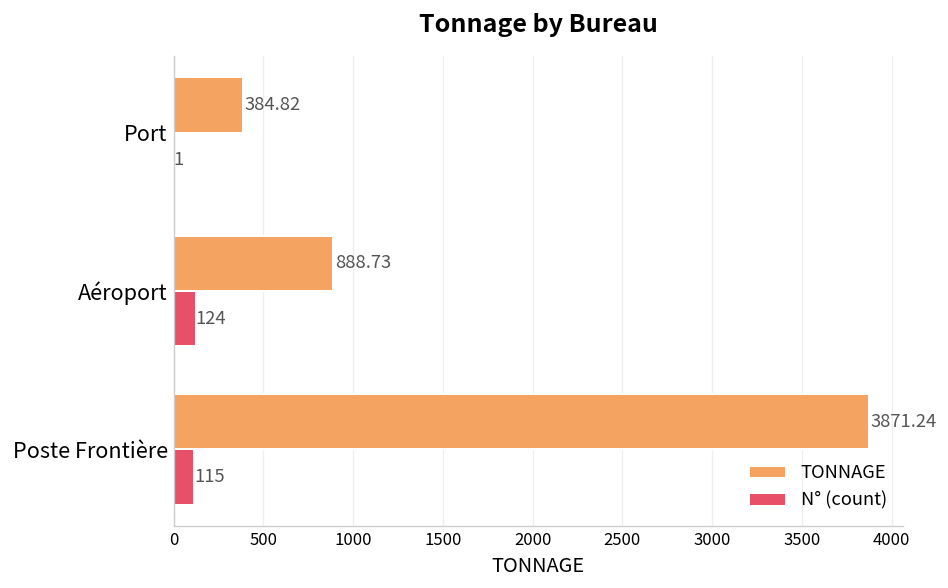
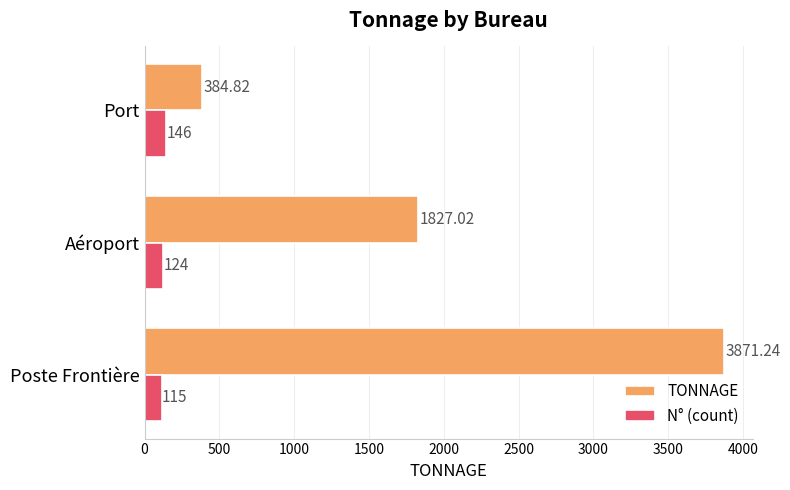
N° (count), Port: 1 -> 146
TONNAGE, Aéroport: 888.73 -> 1827.02
